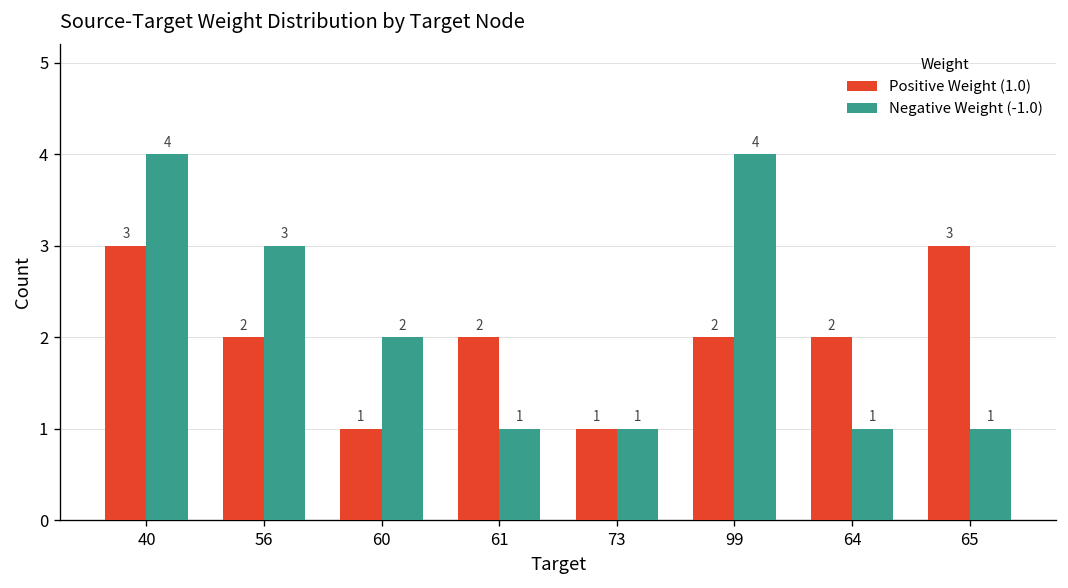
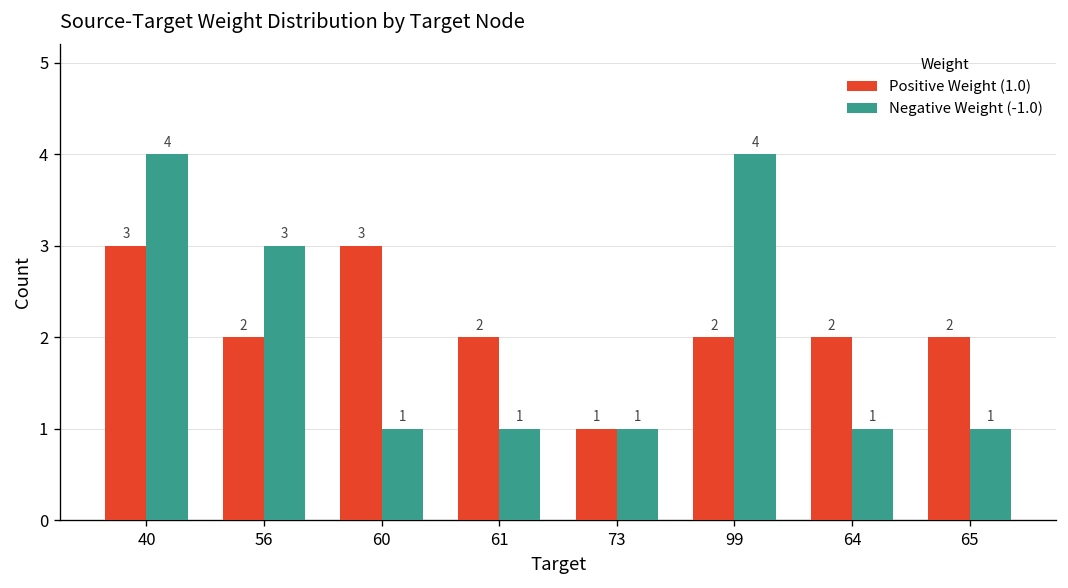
Positive Weight (1.0), 60: 1 -> 3
Negative Weight (-1.0), 60: 2 -> 1
Positive Weight (1.0), 65: 3 -> 2
